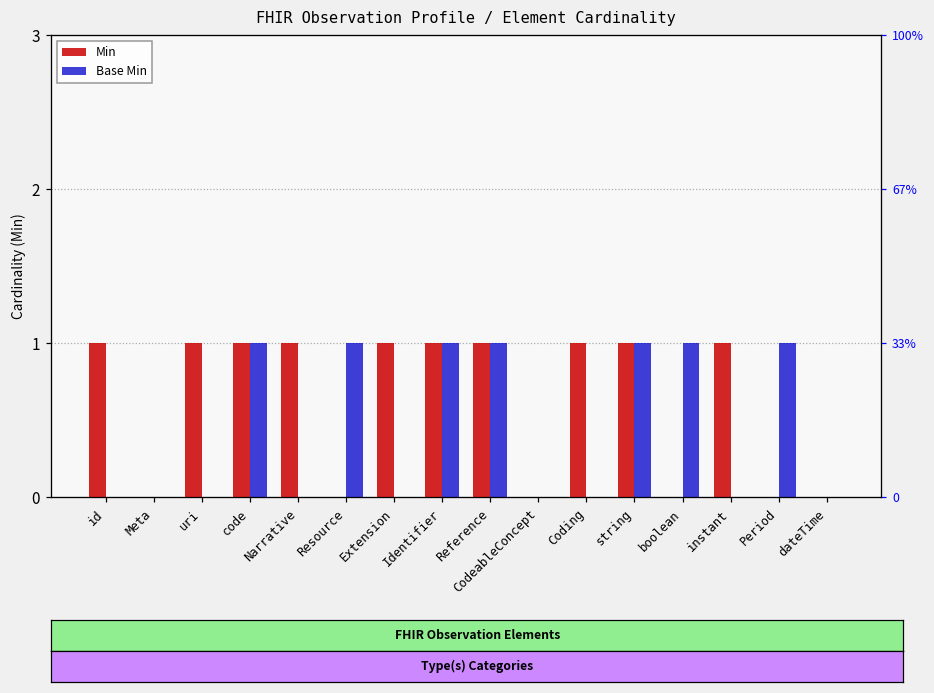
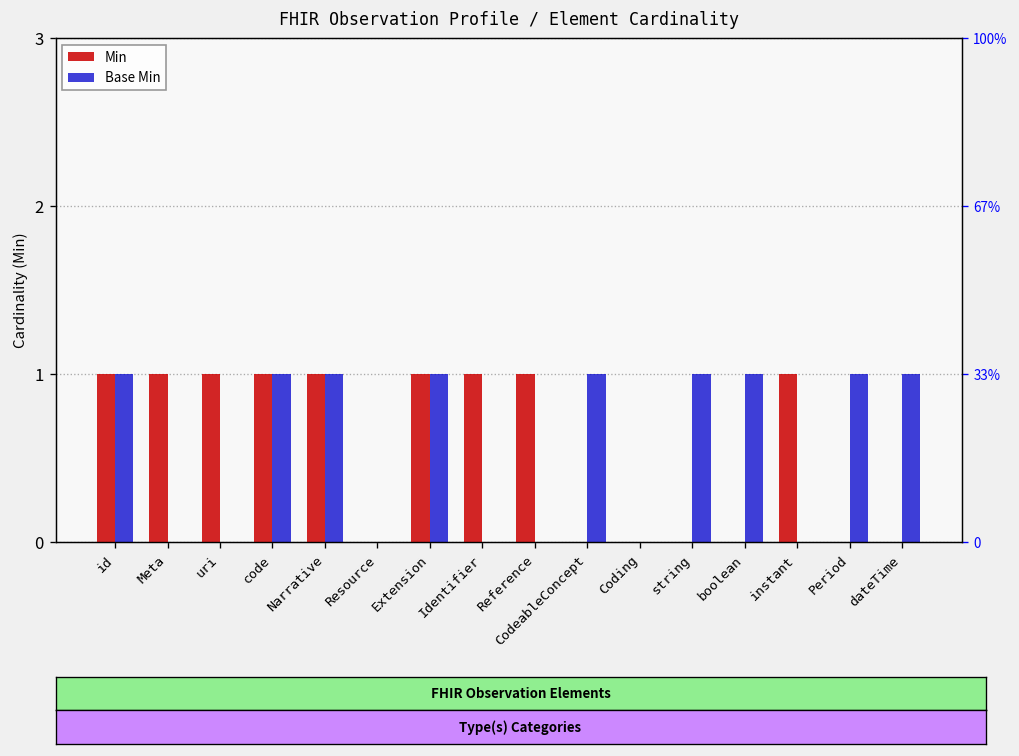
Base Min, id: 0 -> 1
Min, Meta: 0 -> 1
Base Min, Narrative: 0 -> 1
Base Min, Resource: 1 -> 0
Base Min, Extension: 0 -> 1
Base Min, Identifier: 1 -> 0
Base Min, Reference: 1 -> 0
Base Min, CodeableConcept: 0 -> 1
Min, Coding: 1 -> 0
Min, string: 1 -> 0
Base Min, dateTime: 0 -> 1
